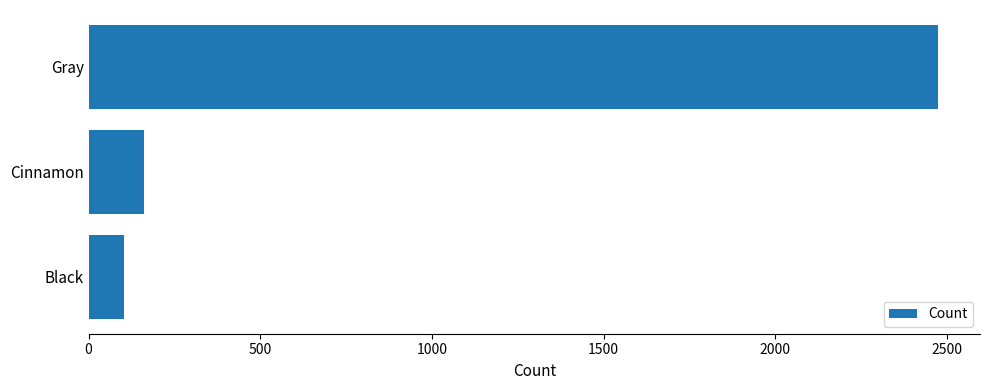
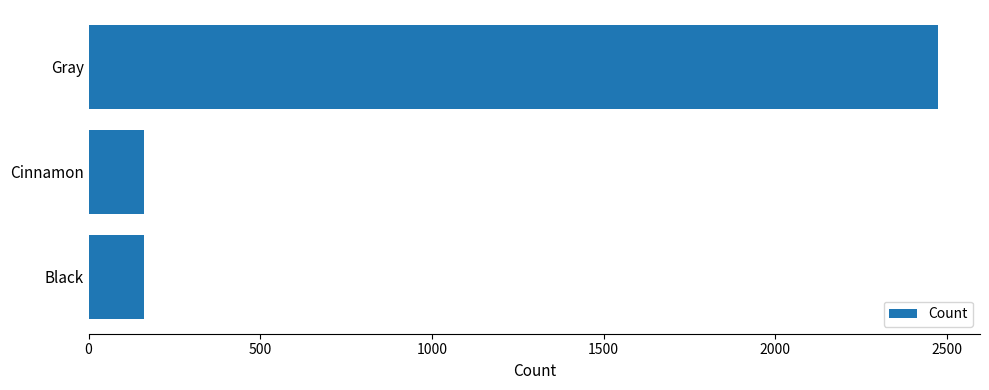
Black: 100 -> 160
